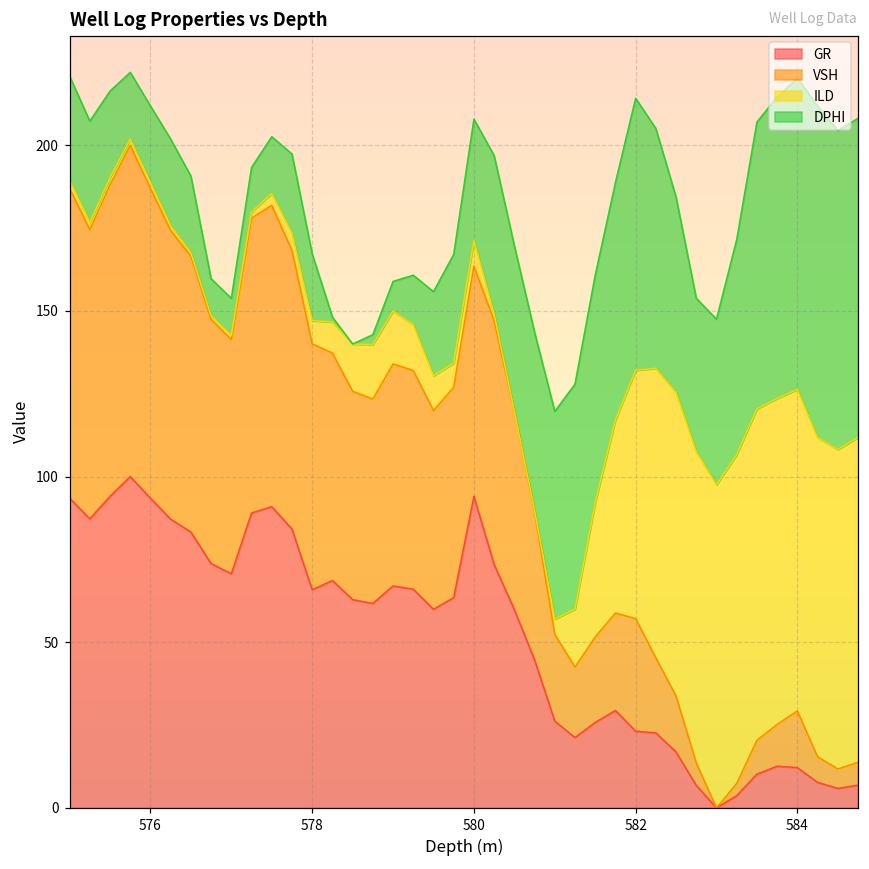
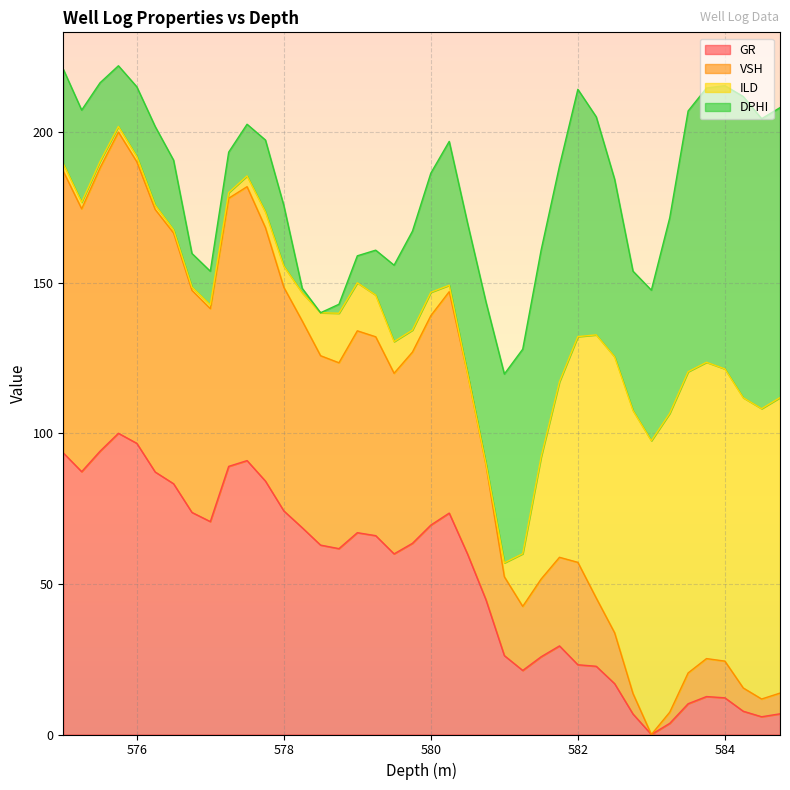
GR, 576: 93 -> 97
GR, 578: 66 -> 74
GR, 580: 94 -> 70
DPHI, 580: 37 -> 40
VSH, 584: 17 -> 12
